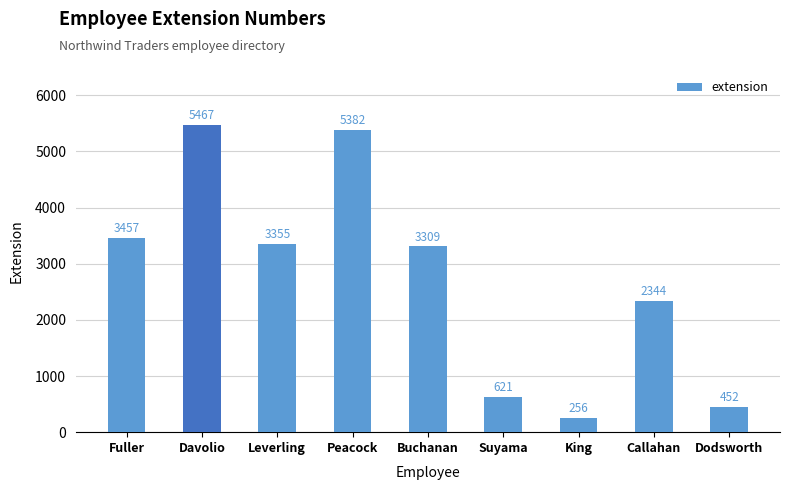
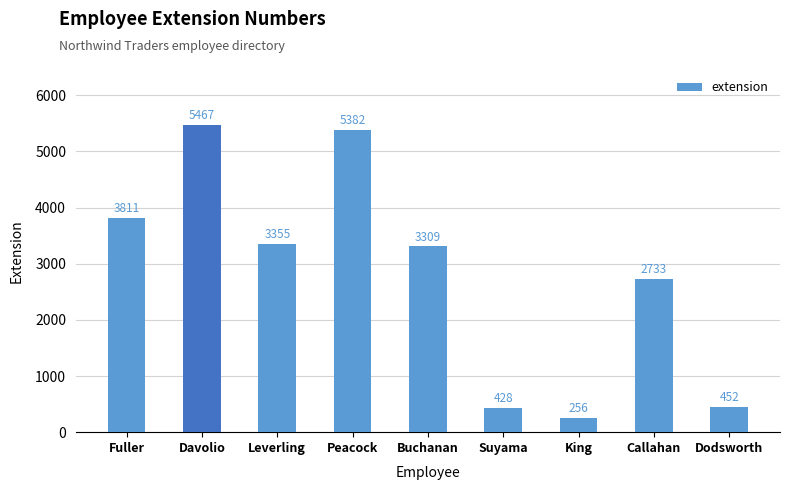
Fuller: 3457 -> 3811
Suyama: 621 -> 428
Callahan: 2344 -> 2733
